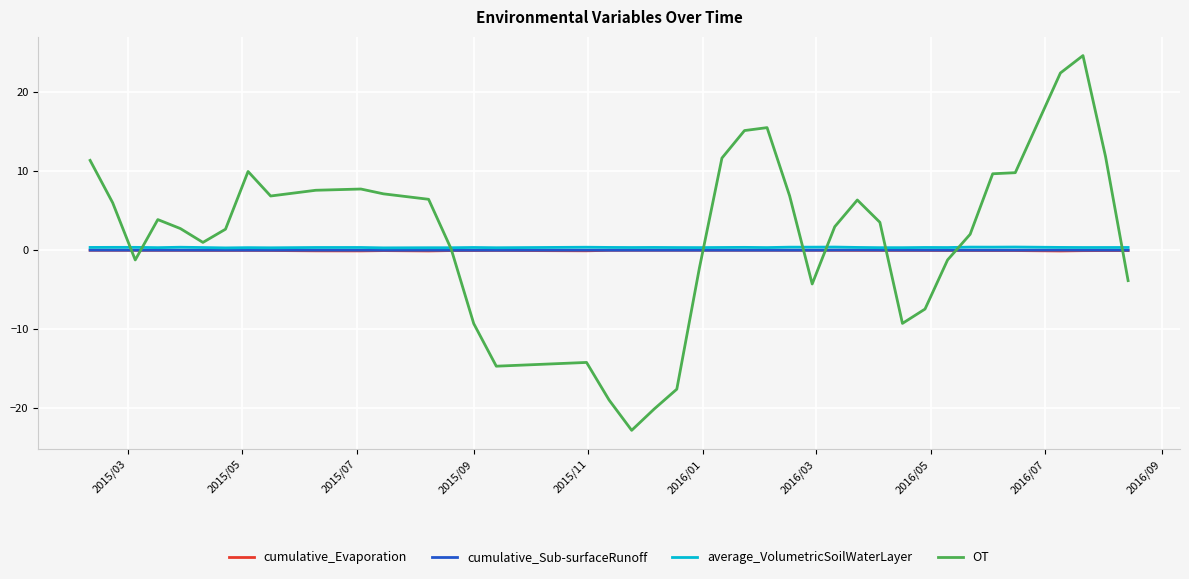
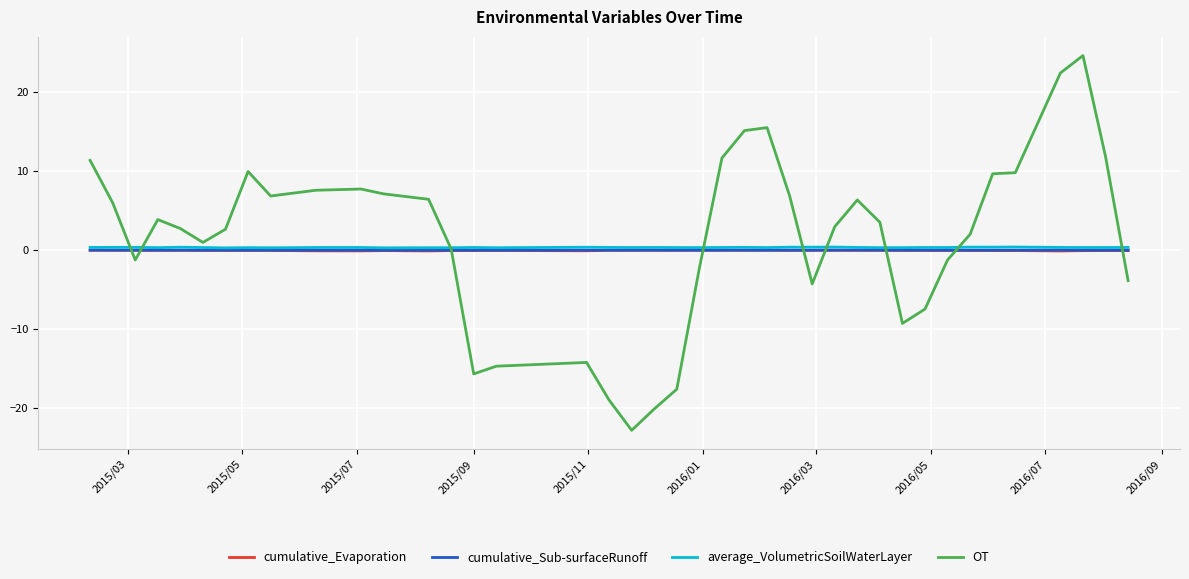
OT, 2015/09: -9 -> -16
